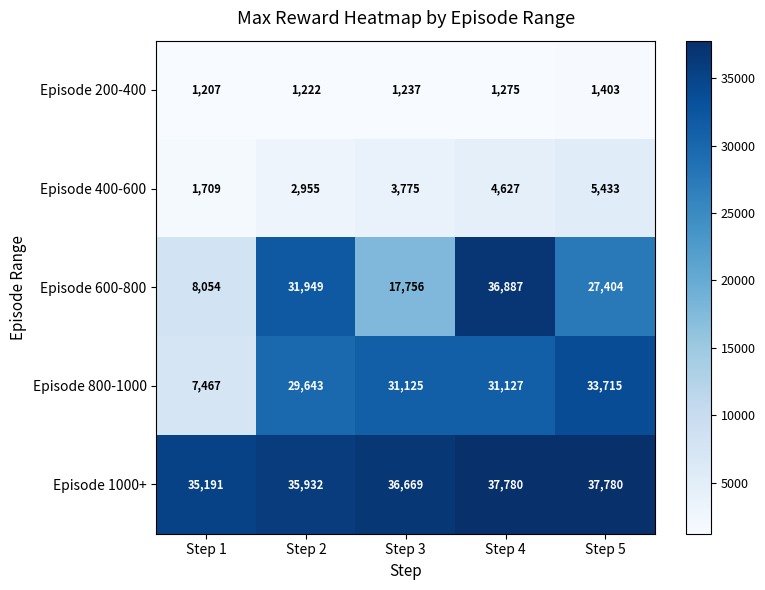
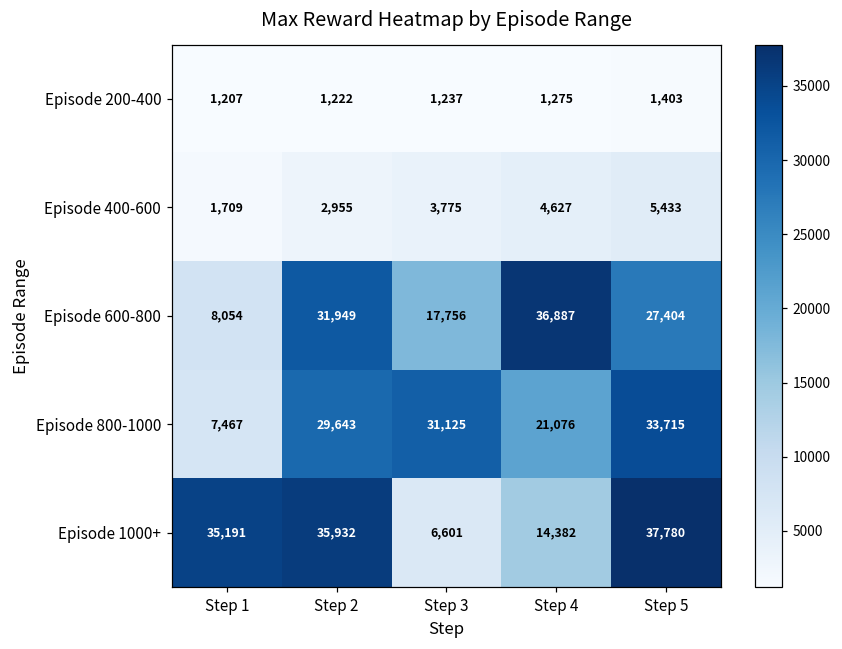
Episode 800-1000, Step 4: 31,127 -> 21,076
Episode 1000+, Step 3: 36,669 -> 6,601
Episode 1000+, Step 4: 37,780 -> 14,382
